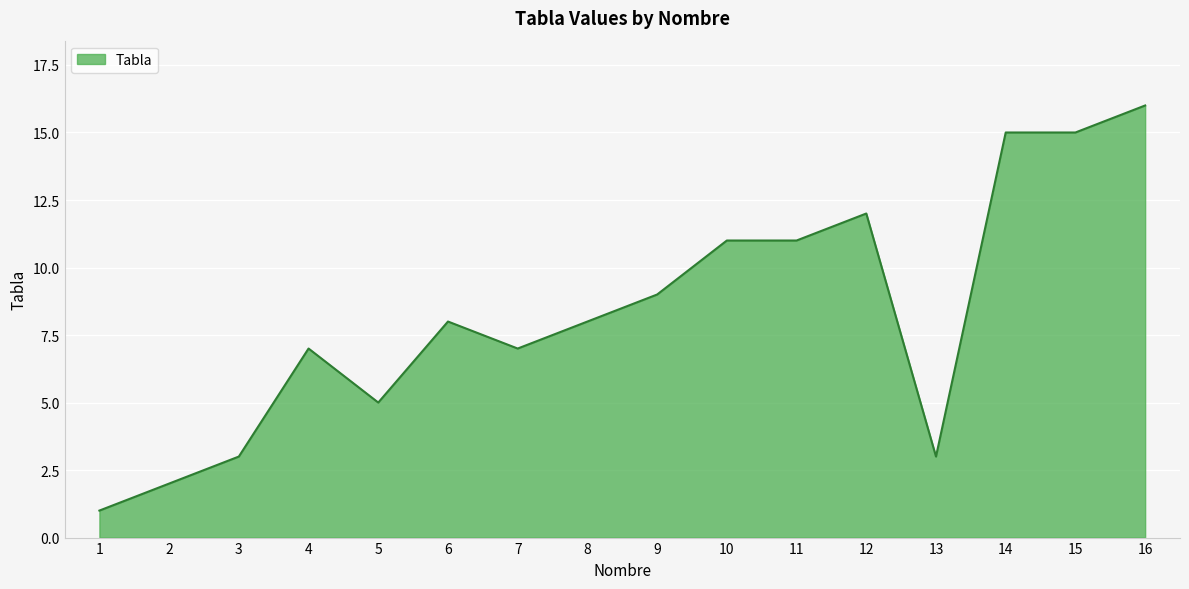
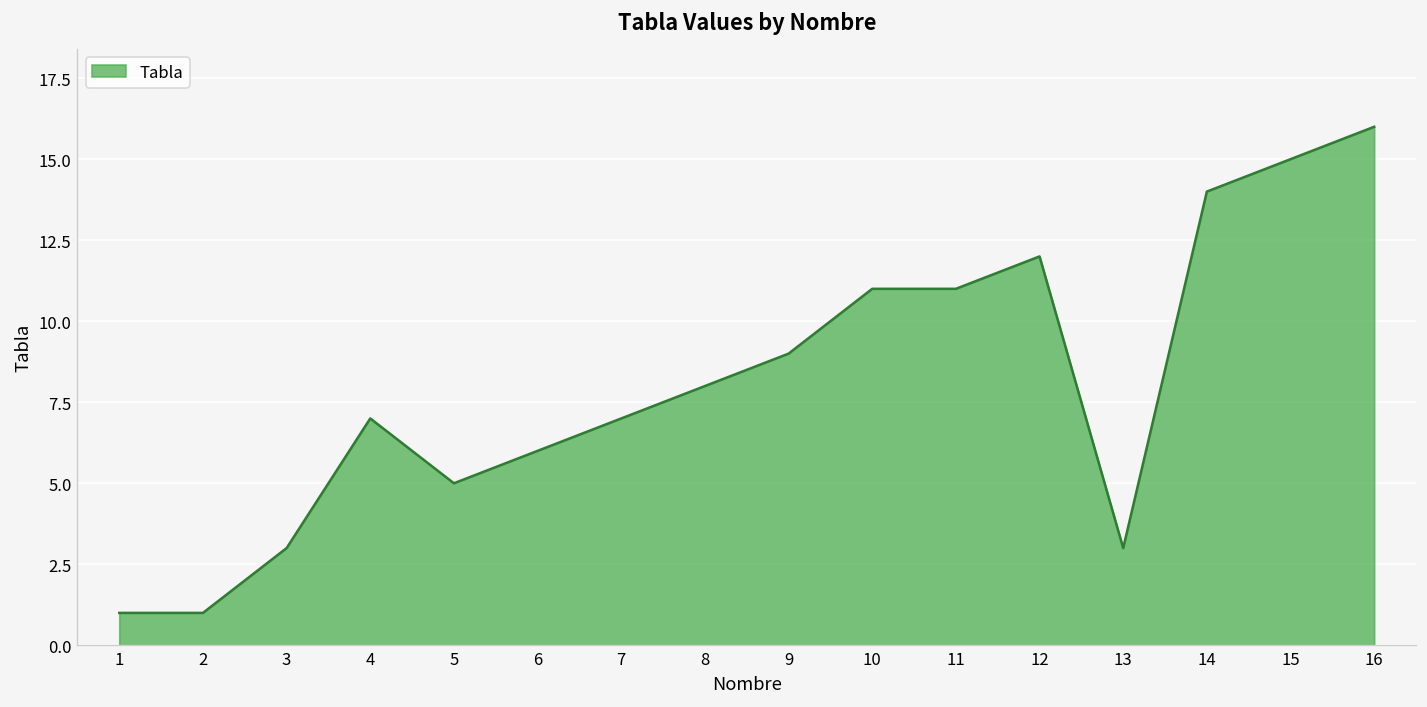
2: 2 -> 1
6: 8 -> 6
14: 15 -> 14
